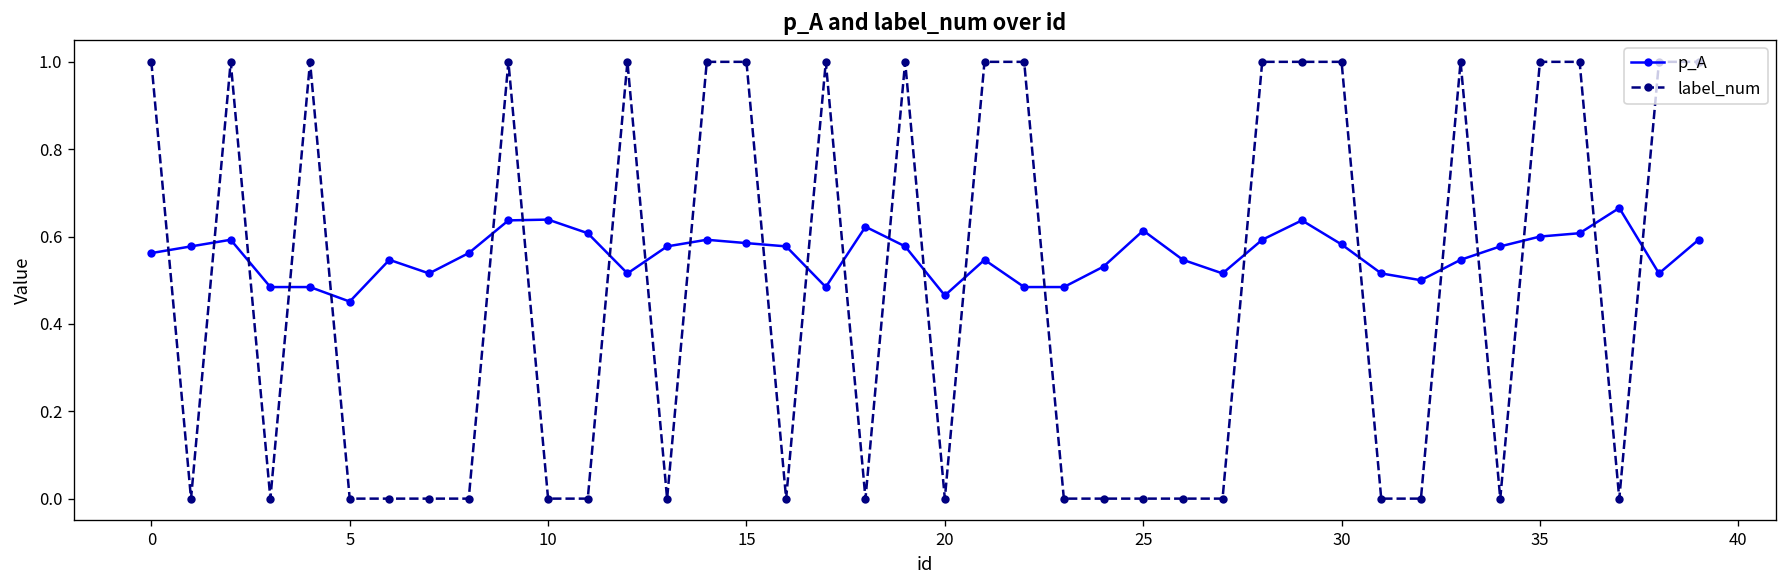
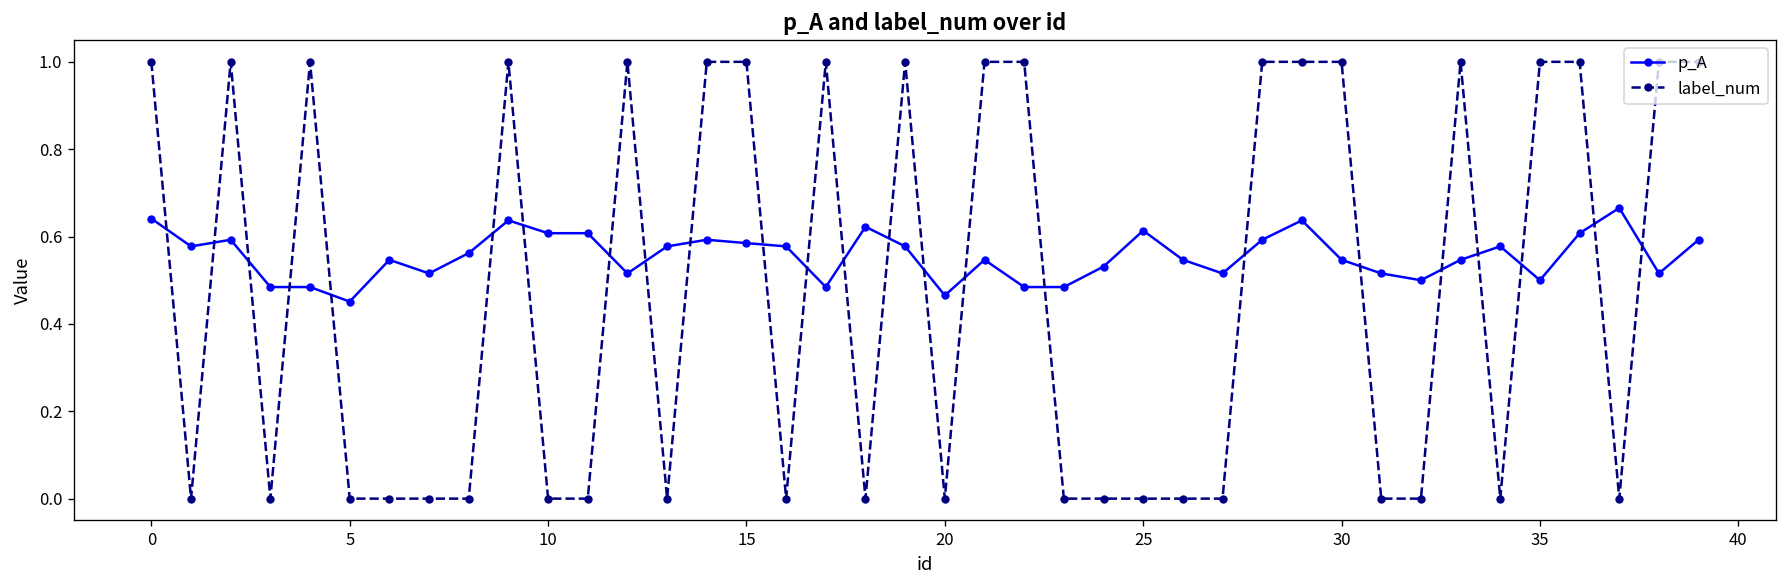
p_A, 0: 0.56 -> 0.64
p_A, 10: 0.64 -> 0.61
p_A, 30: 0.58 -> 0.55
p_A, 35: 0.6 -> 0.5
